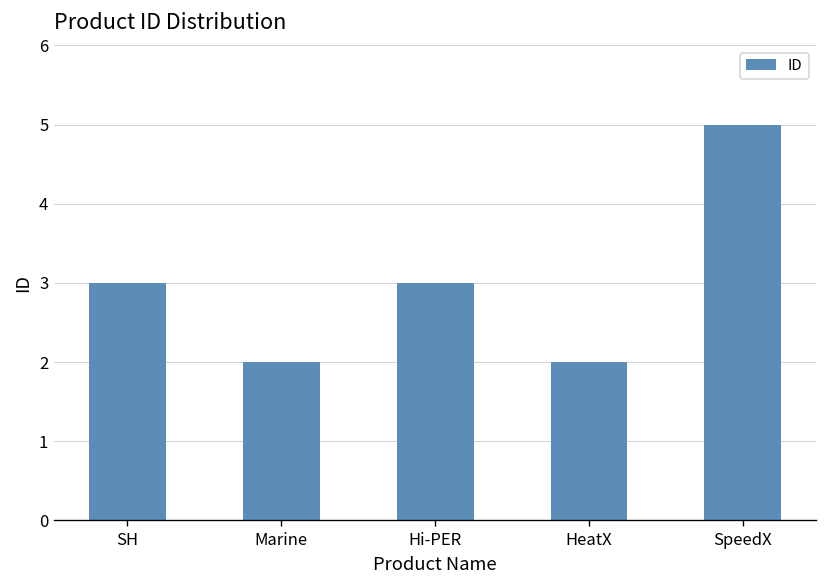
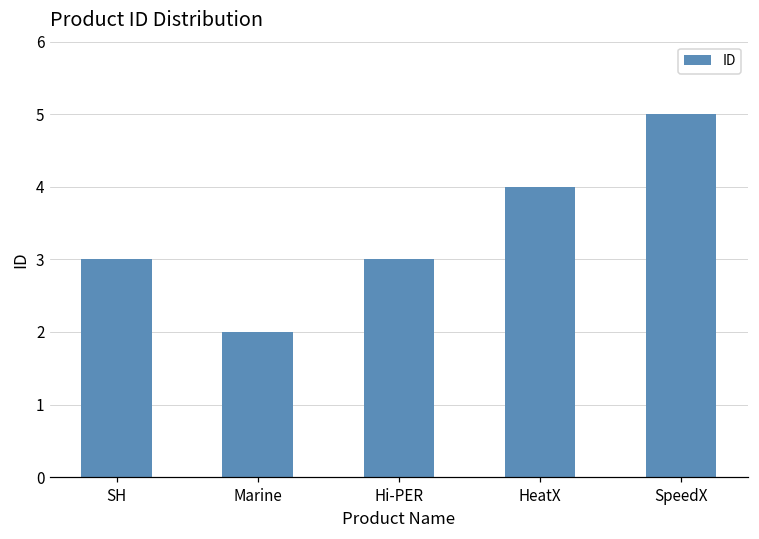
HeatX: 2 -> 4
